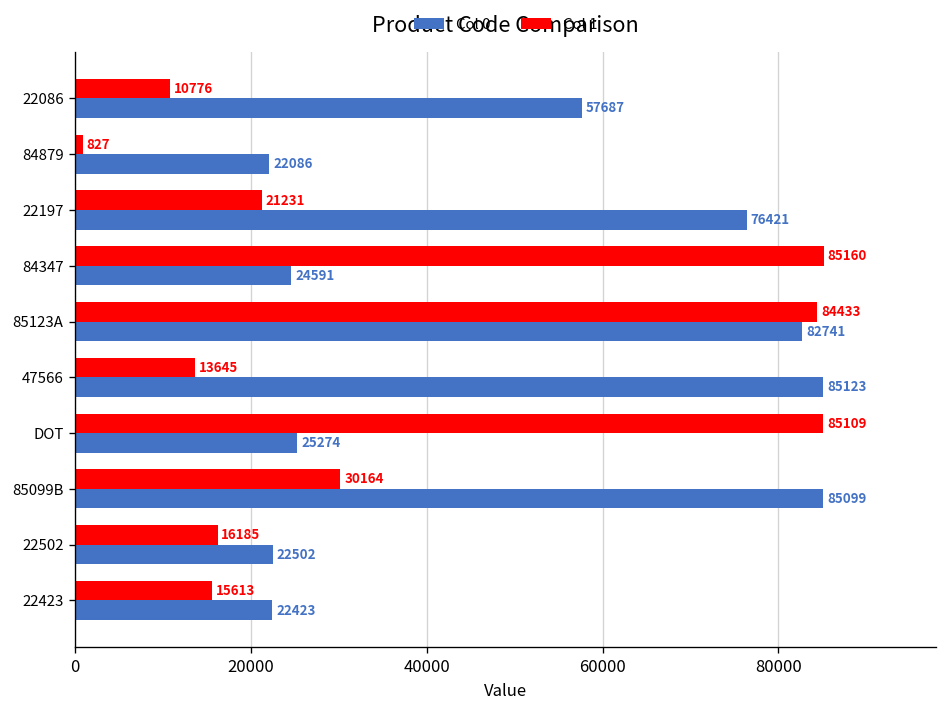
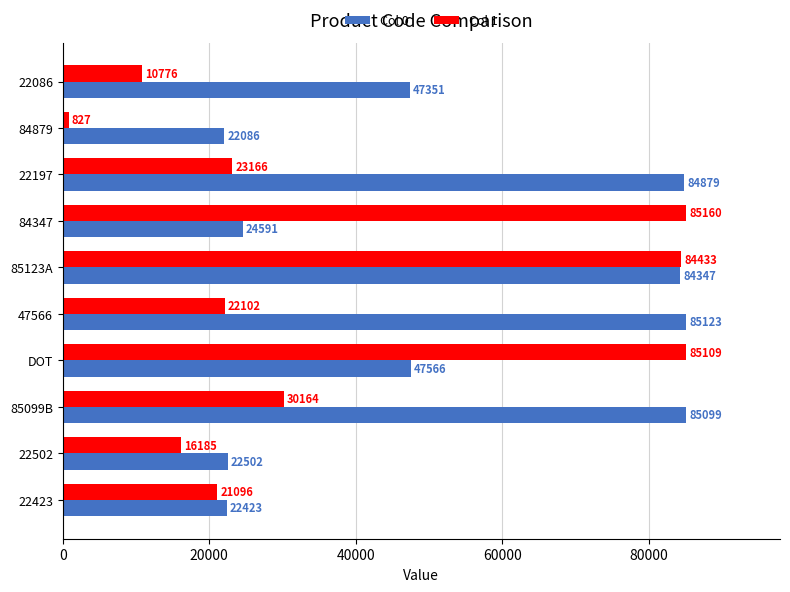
Col 0, 22086: 57687 -> 47351
Col 1, 22197: 21231 -> 23166
Col 0, 22197: 76421 -> 84879
Col 0, 85123A: 82741 -> 84347
Col 1, 47566: 13645 -> 22102
Col 0, DOT: 25274 -> 47566
Col 1, 22423: 15613 -> 21096
